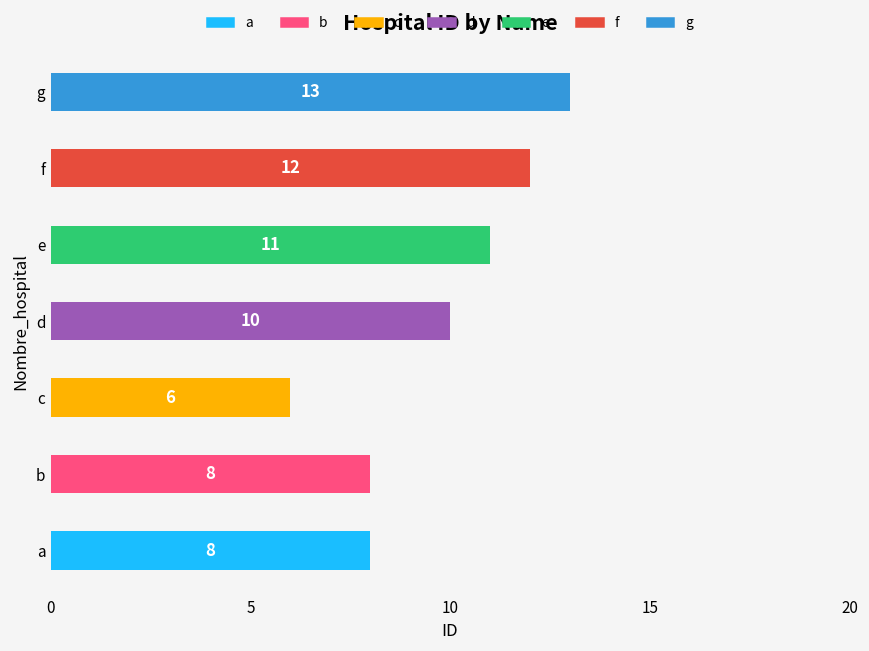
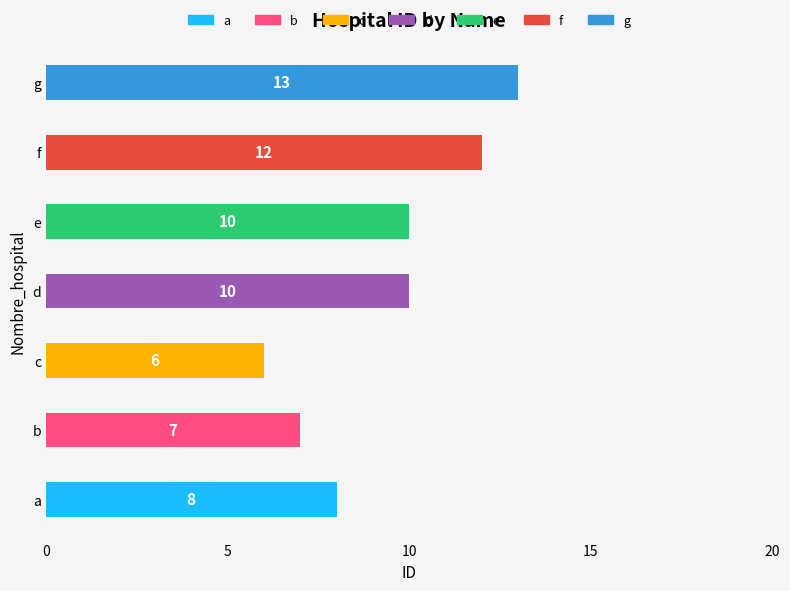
e: 11 -> 10
b: 8 -> 7
